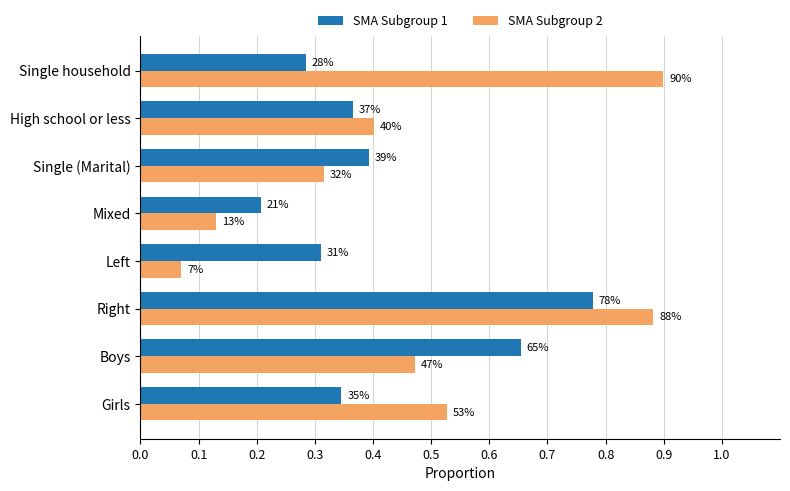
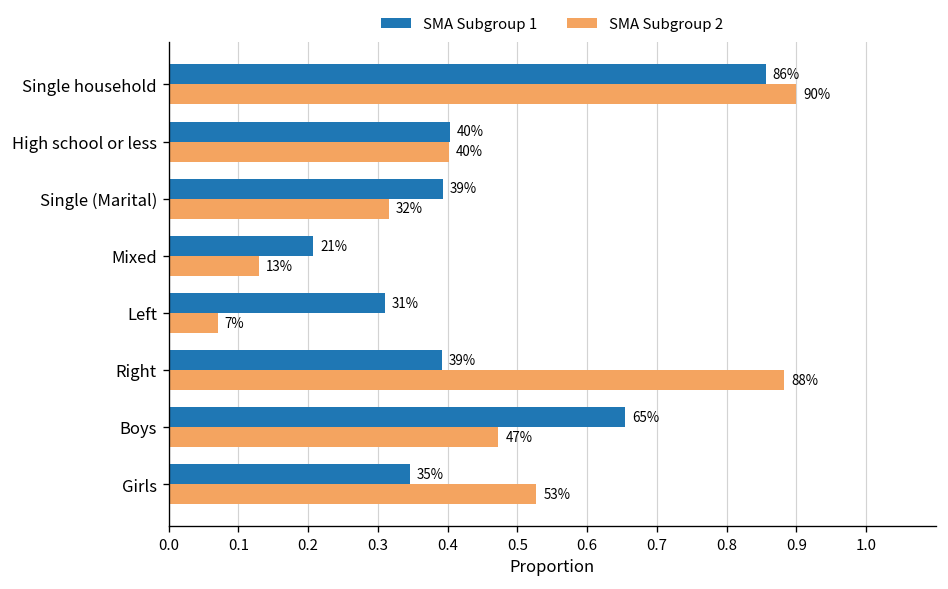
SMA Subgroup 1, Single household: 28% -> 86%
SMA Subgroup 1, High school or less: 37% -> 40%
SMA Subgroup 1, Right: 78% -> 39%
